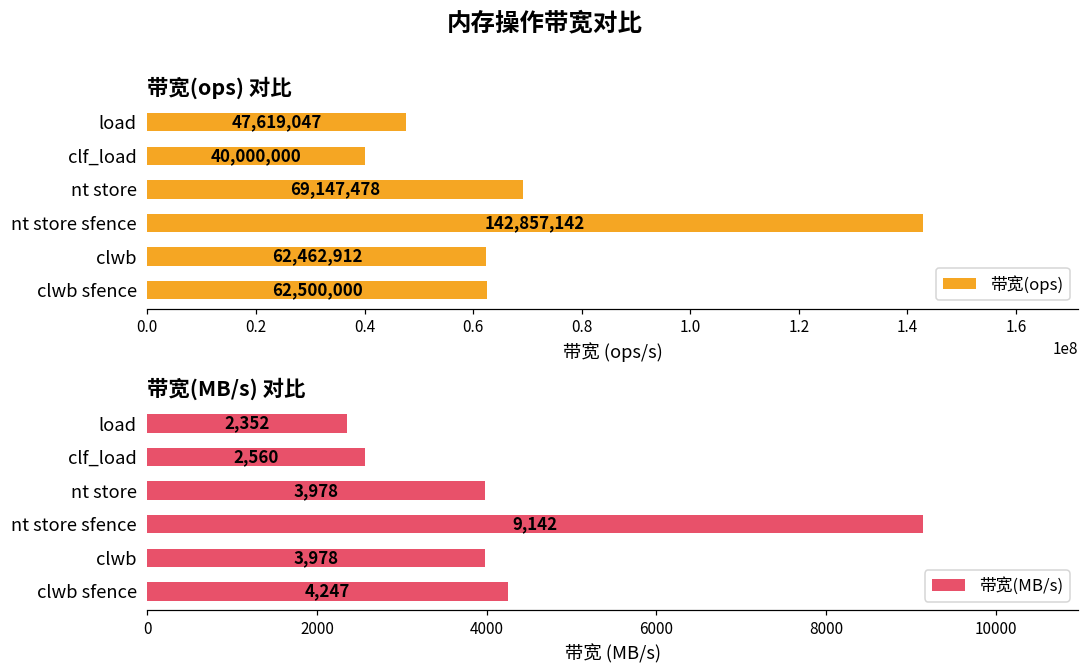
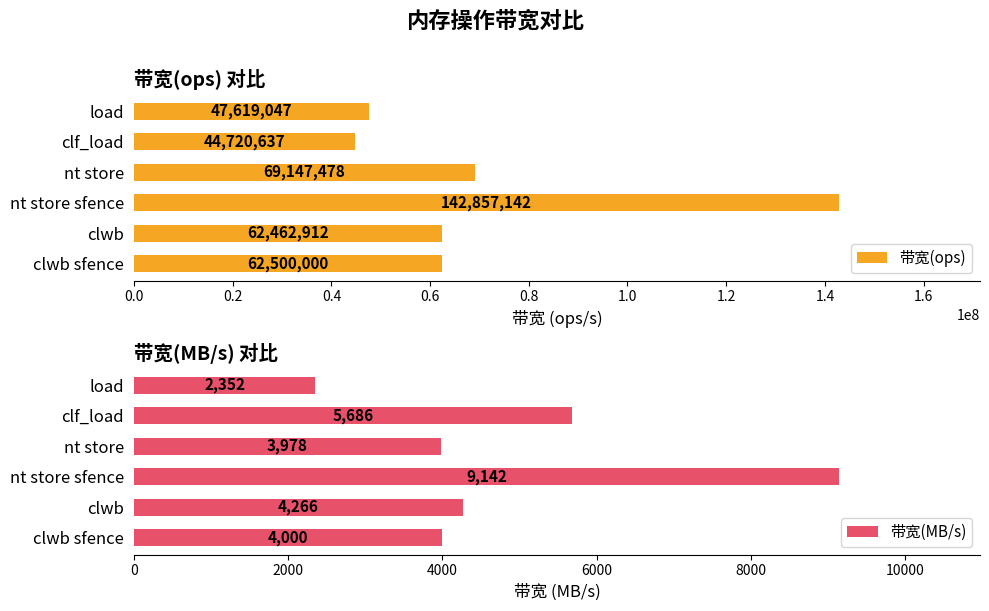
带宽(ops) 对比, clf_load: 40,000,000 -> 44,720,637
带宽(MB/s) 对比, clf_load: 2,560 -> 5,686
带宽(MB/s) 对比, clwb: 3,978 -> 4,266
带宽(MB/s) 对比, clwb sfence: 4,247 -> 4,000
